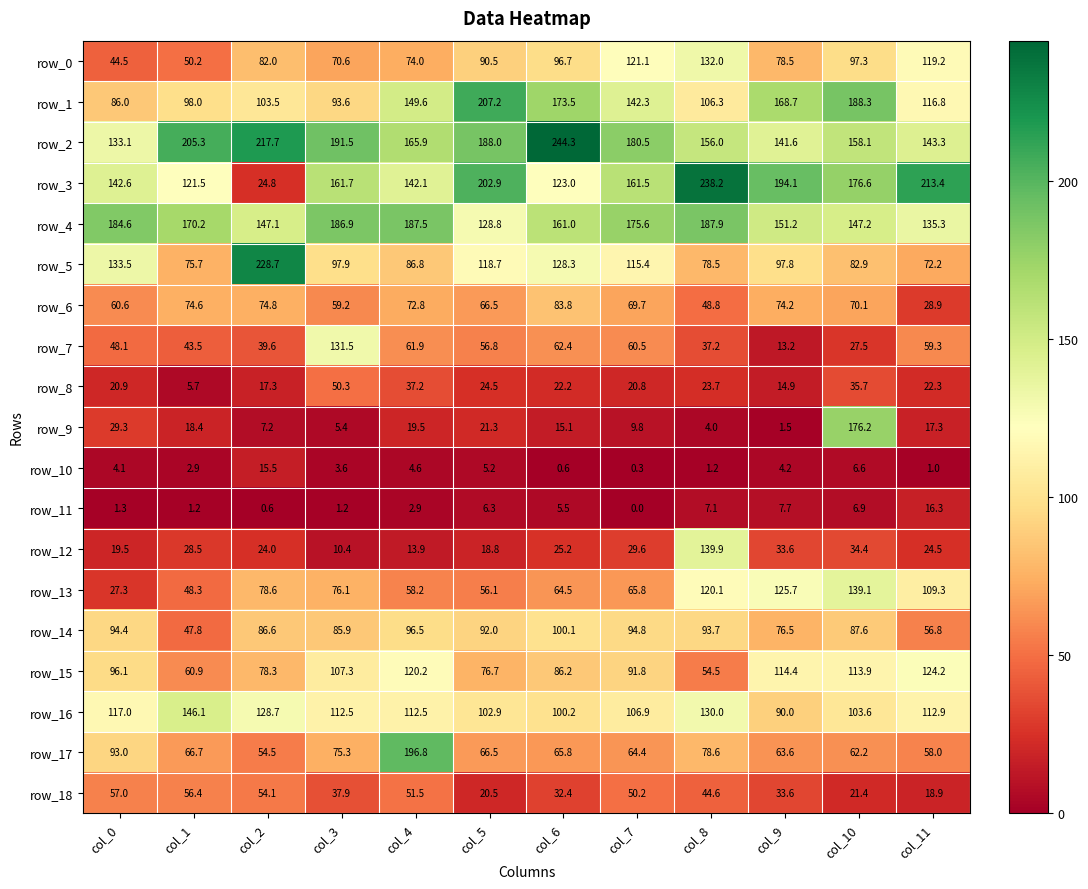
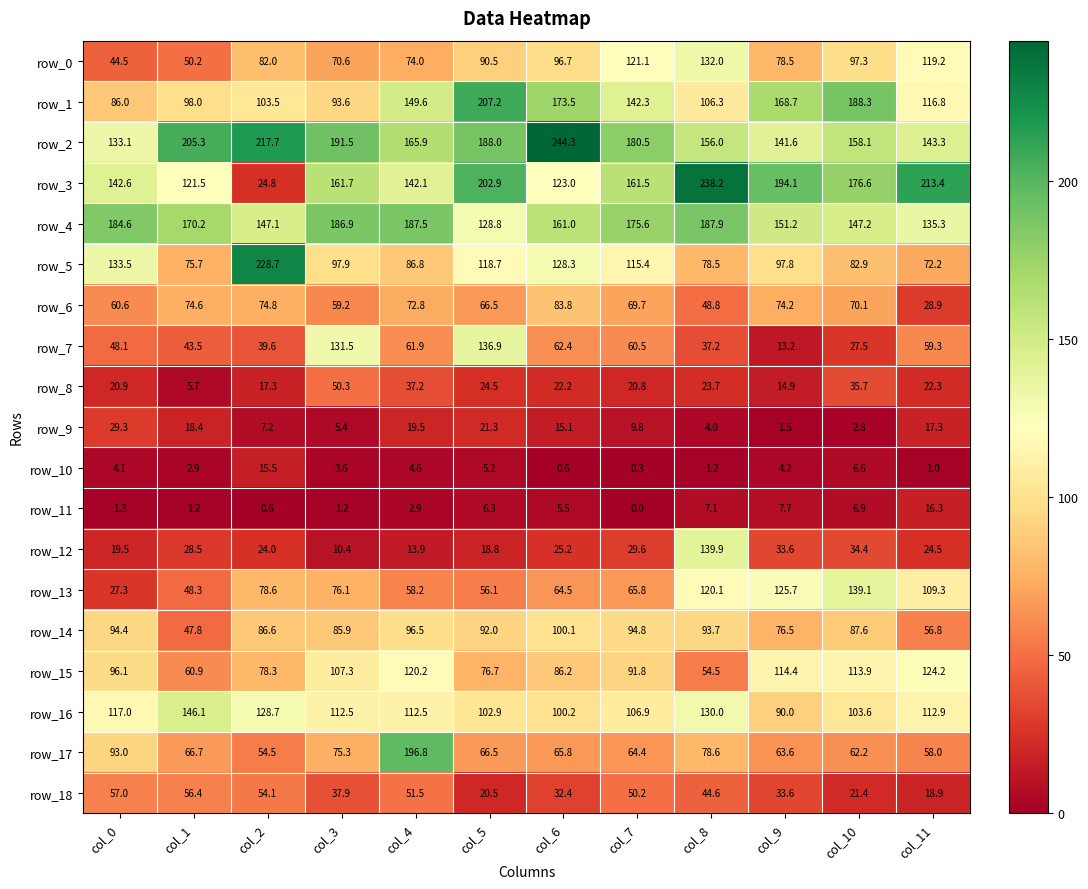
row_7, col_5: 56.8 -> 136.9
row_9, col_10: 176.2 -> 2.8
